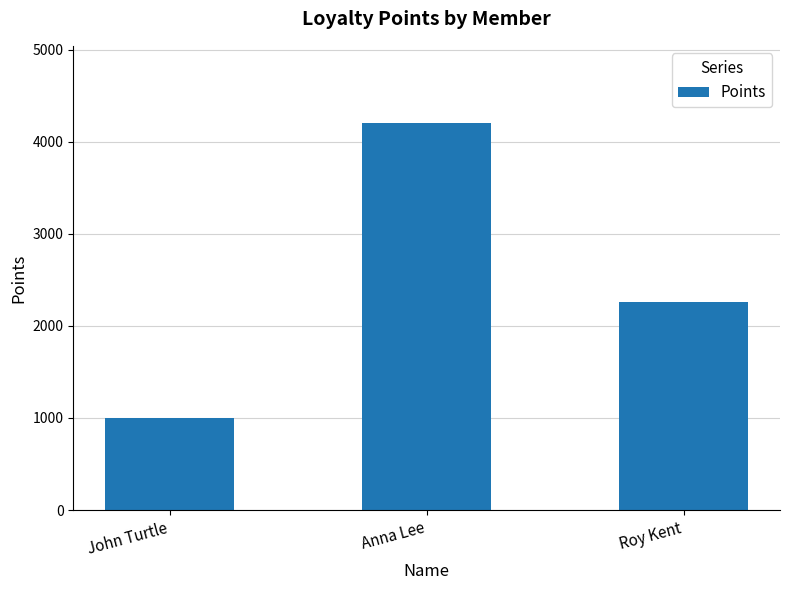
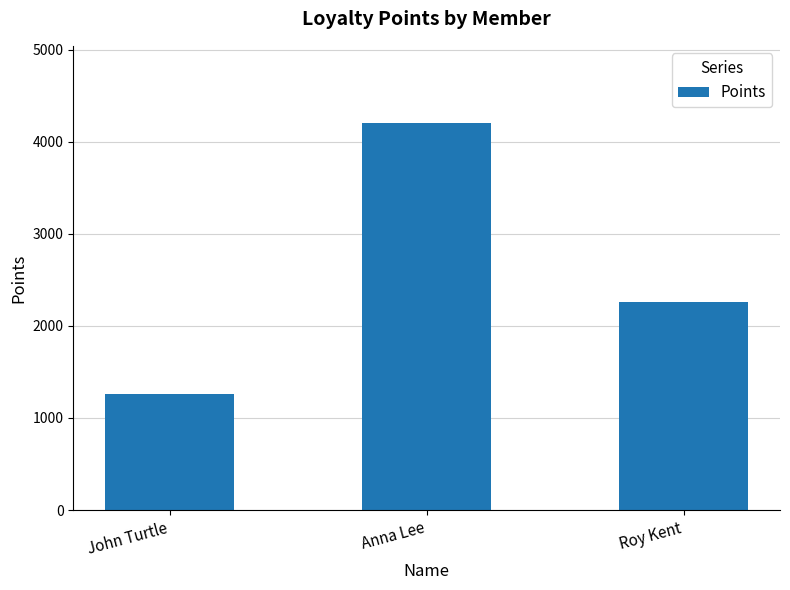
John Turtle: 1000 -> 1300
